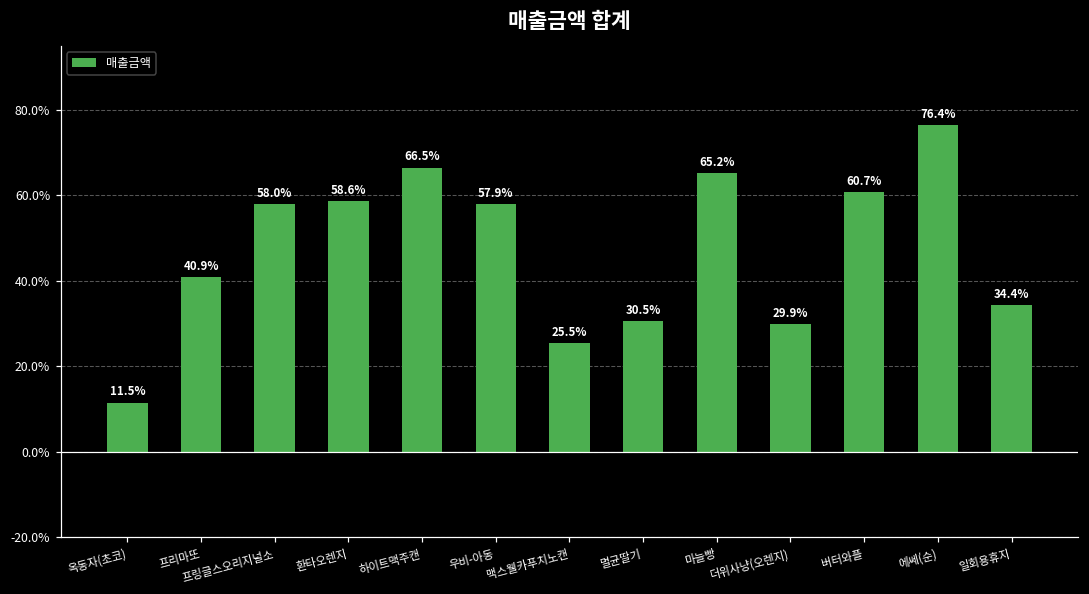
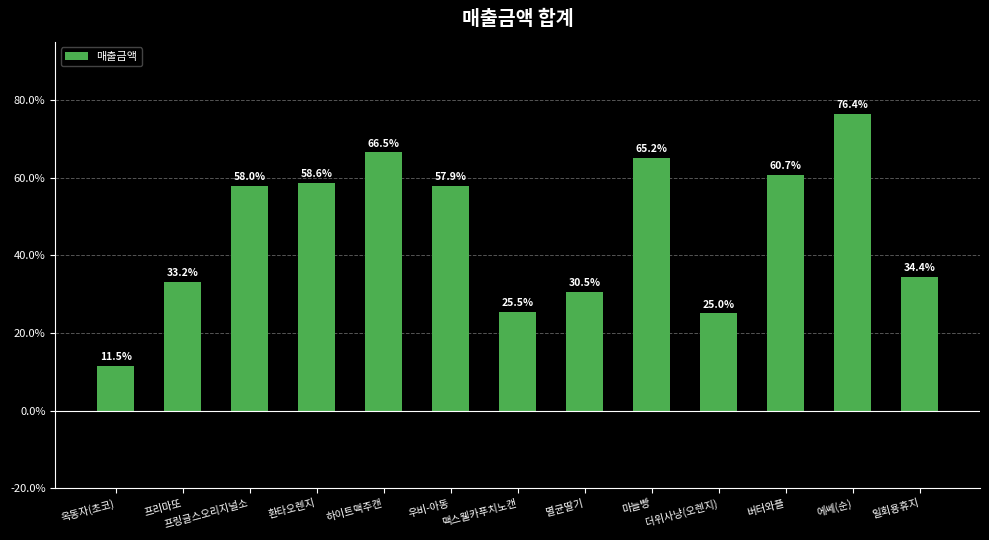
프리마또: 40.9% -> 33.2%
더위사냥(오렌지): 29.9% -> 25.0%
